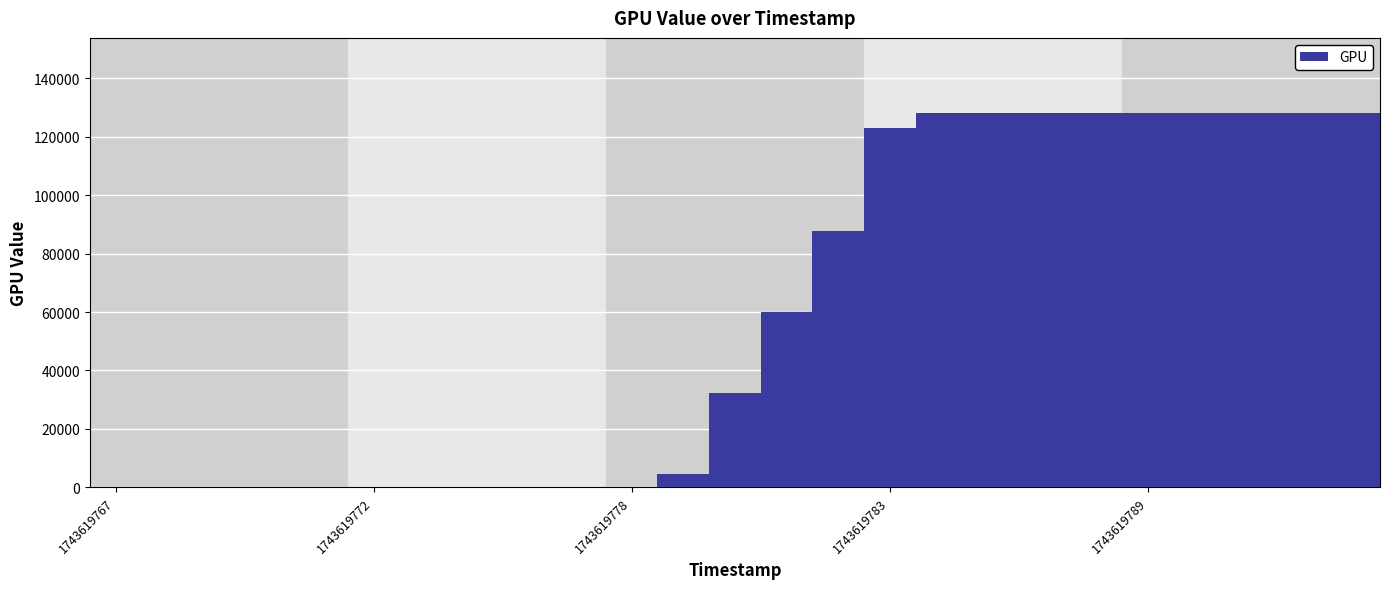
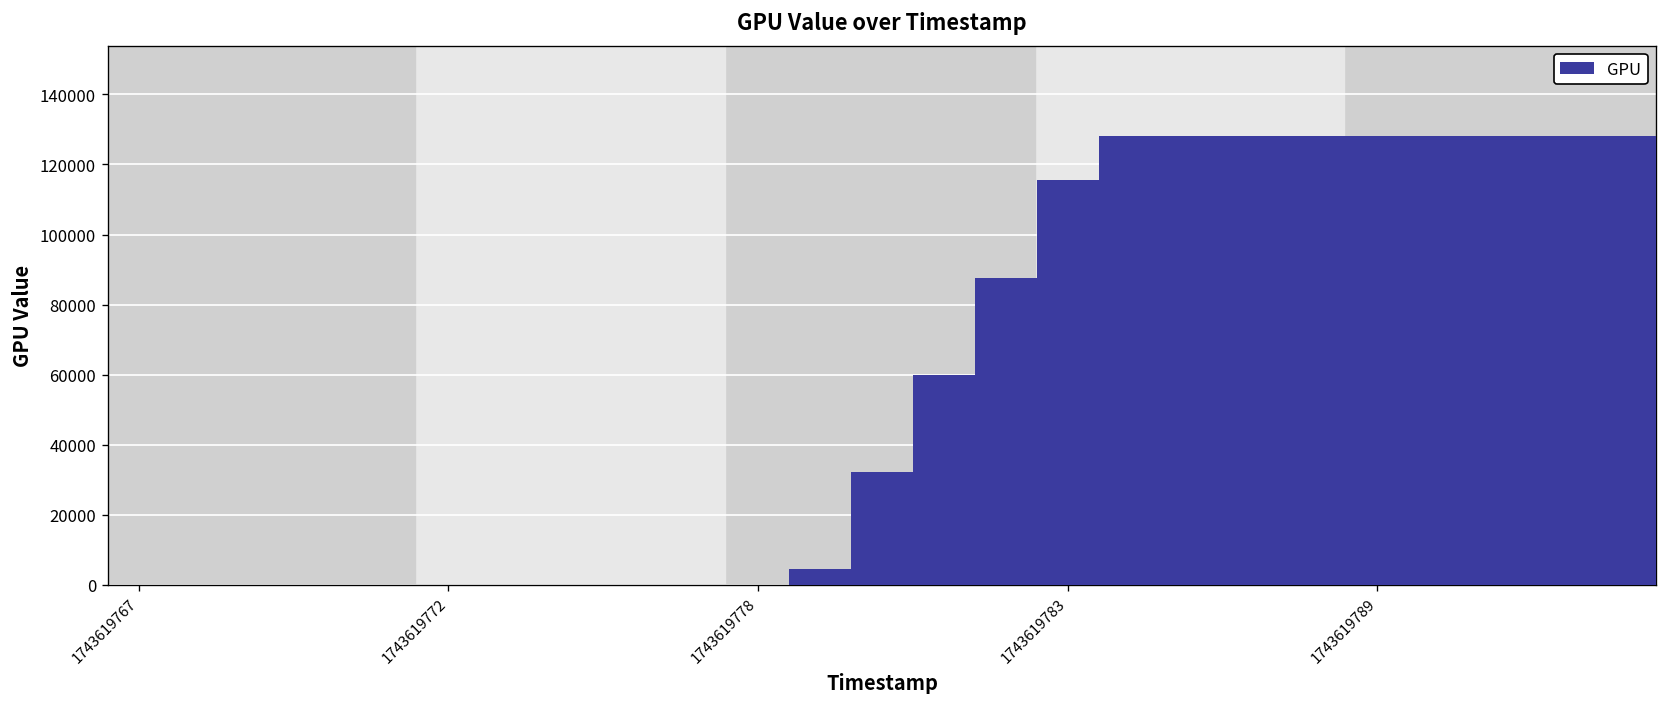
1743619783: 123000 -> 115000
